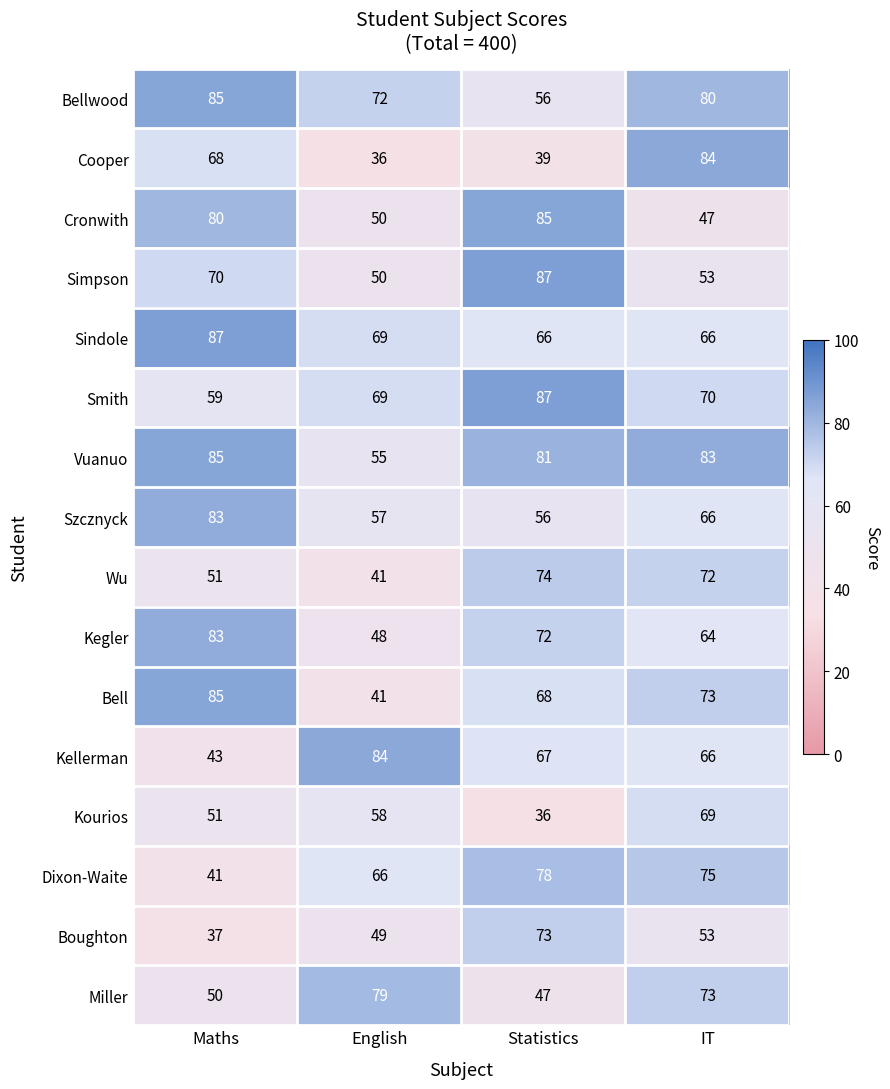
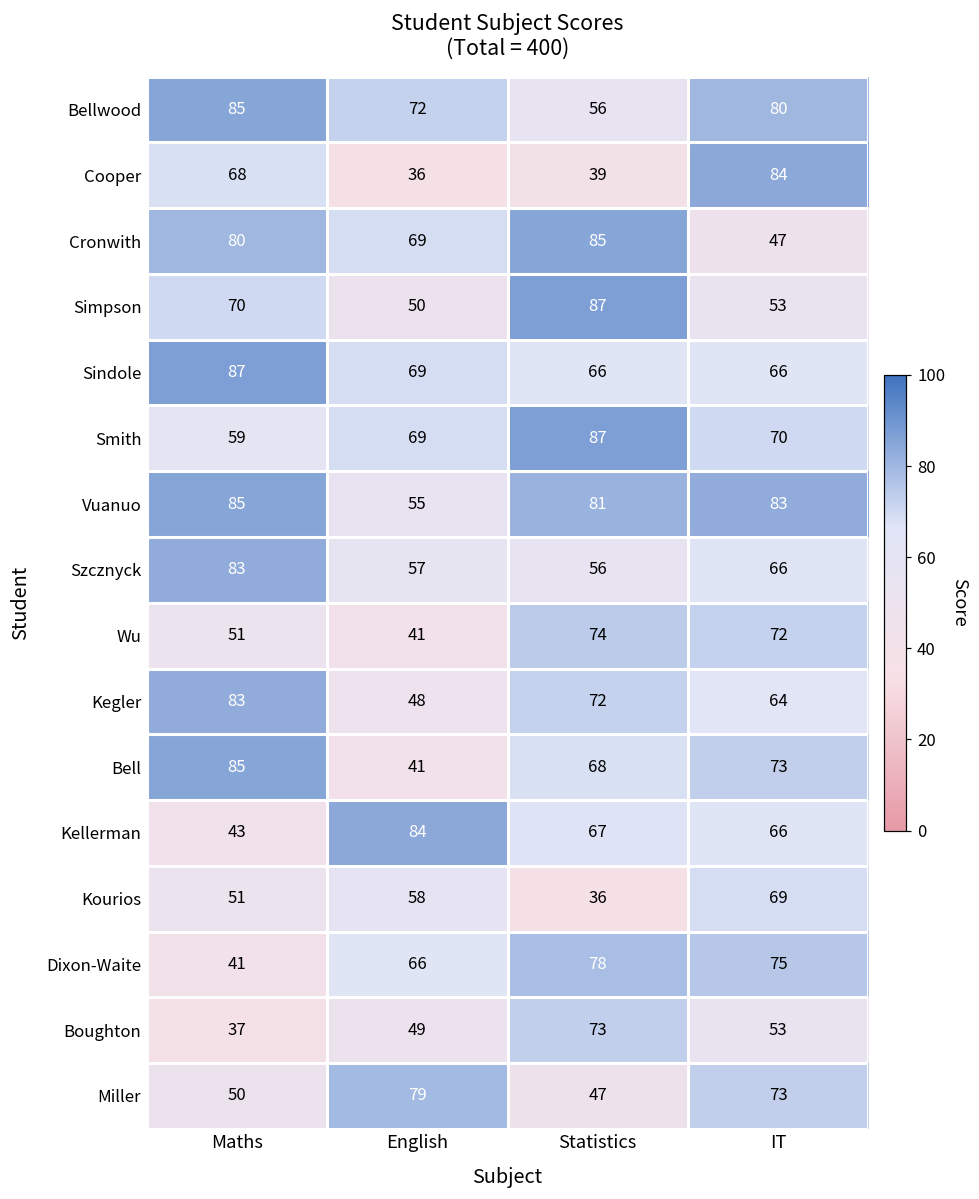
Cronwith, English: 50 -> 69
